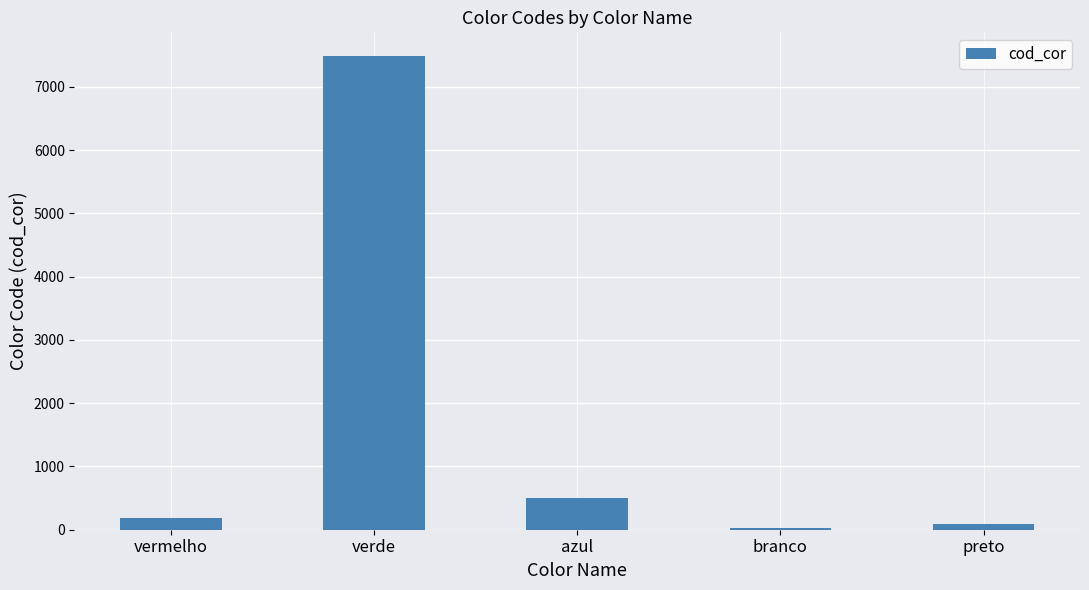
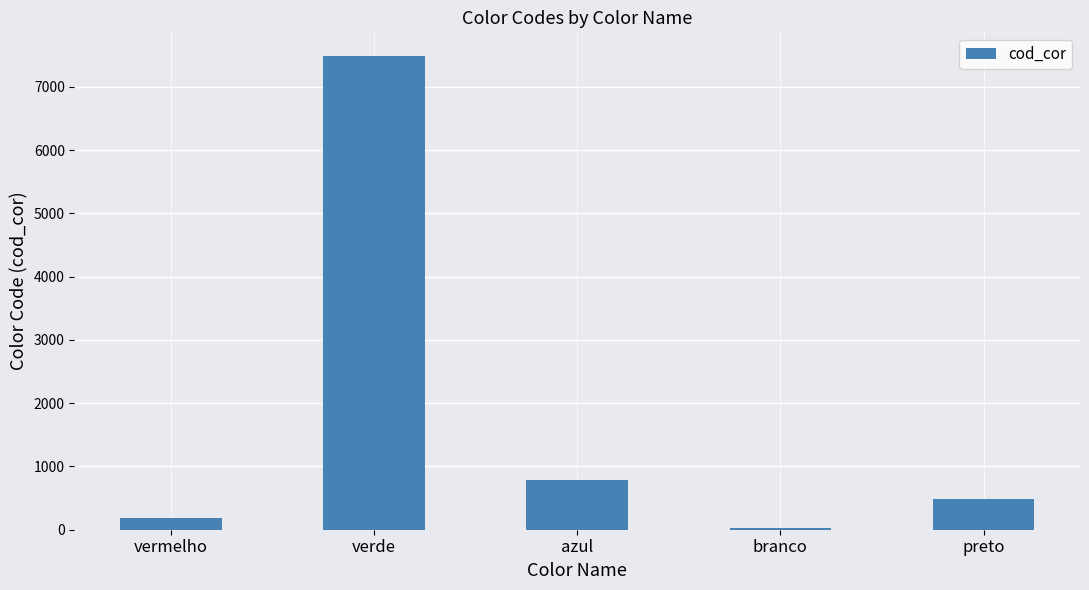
azul: 500 -> 800
preto: 100 -> 500
